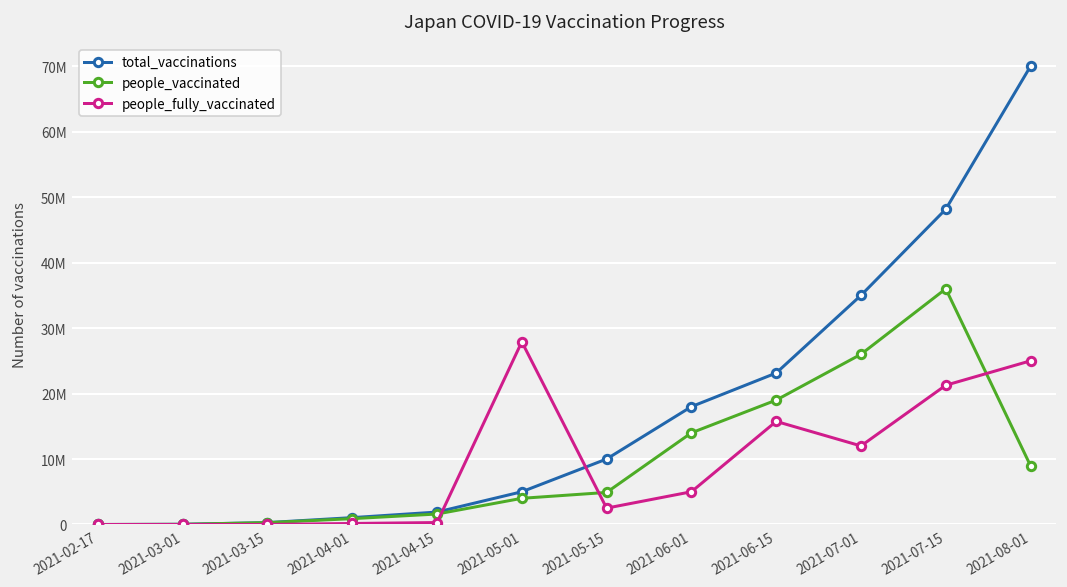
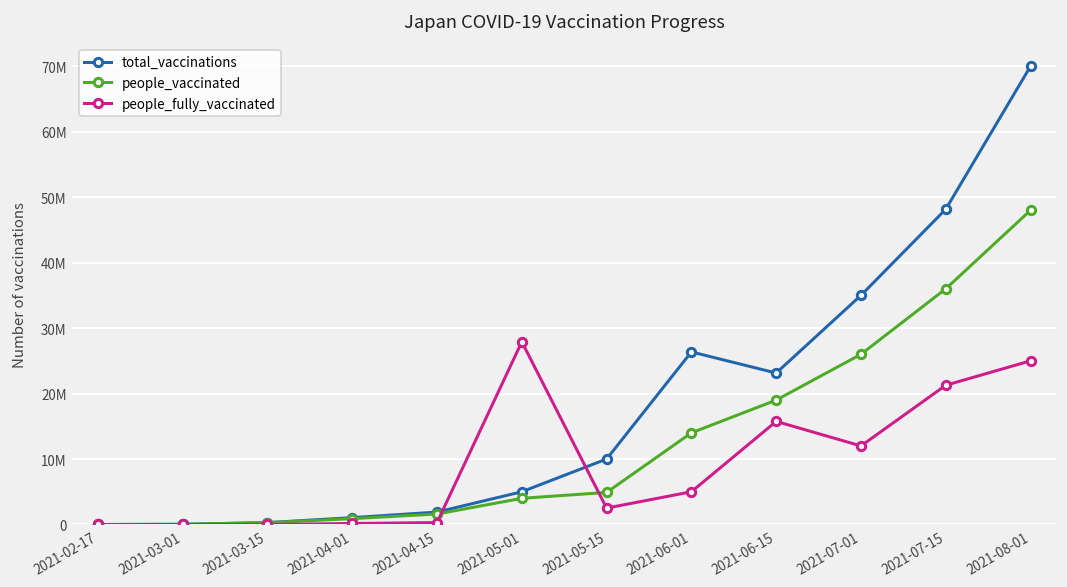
total_vaccinations, 2021-06-01: 18000000 -> 26000000
people_vaccinated, 2021-08-01: 9000000 -> 48000000
